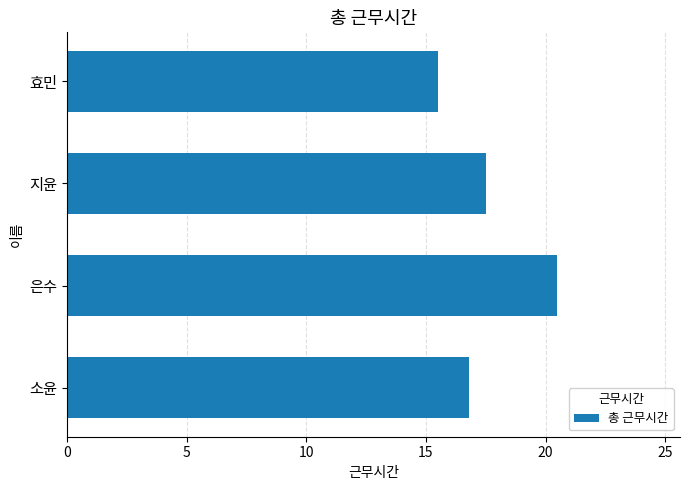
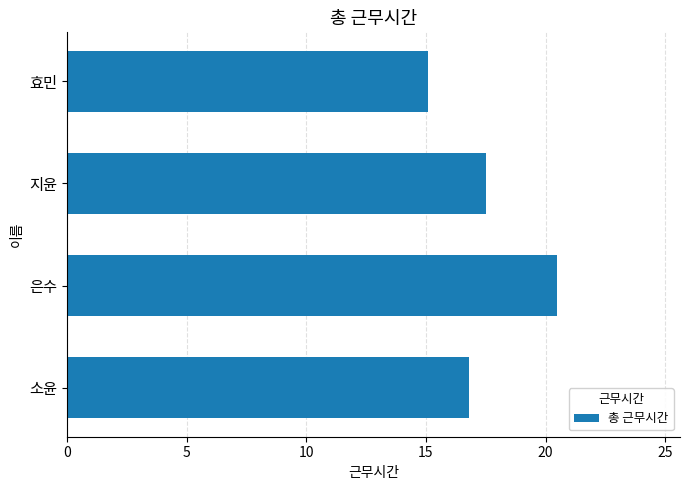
효민: 15.5 -> 15.1
